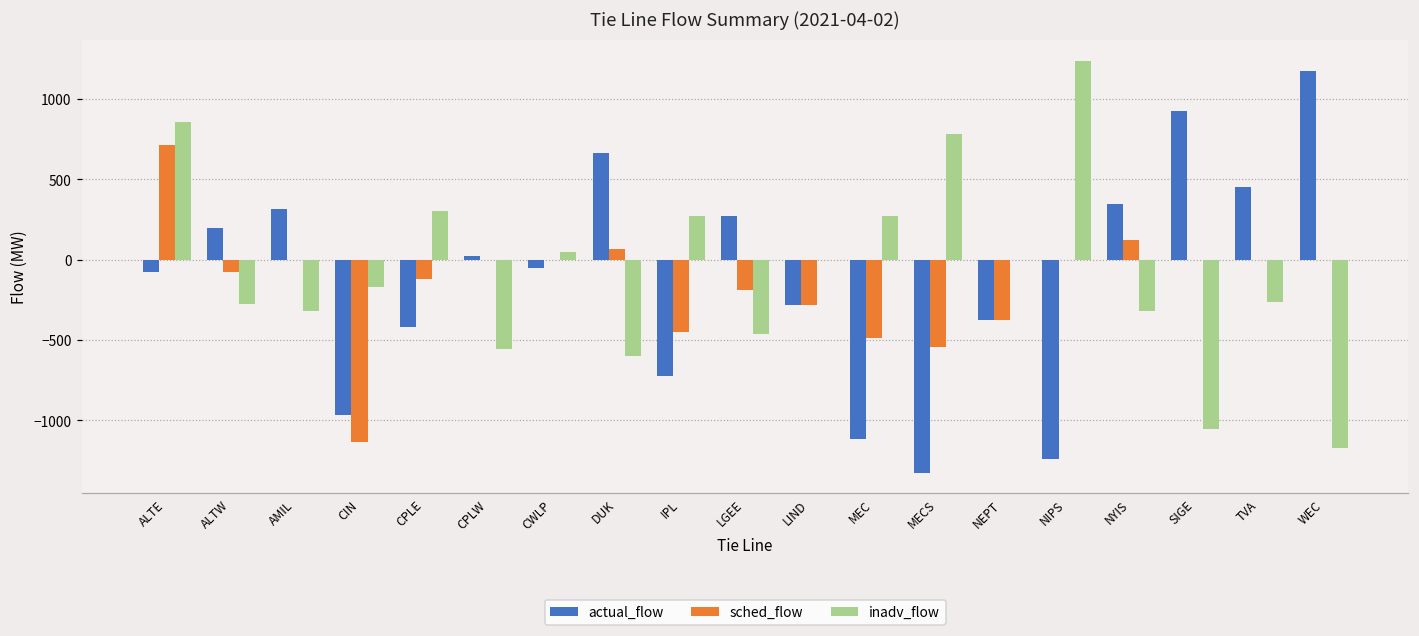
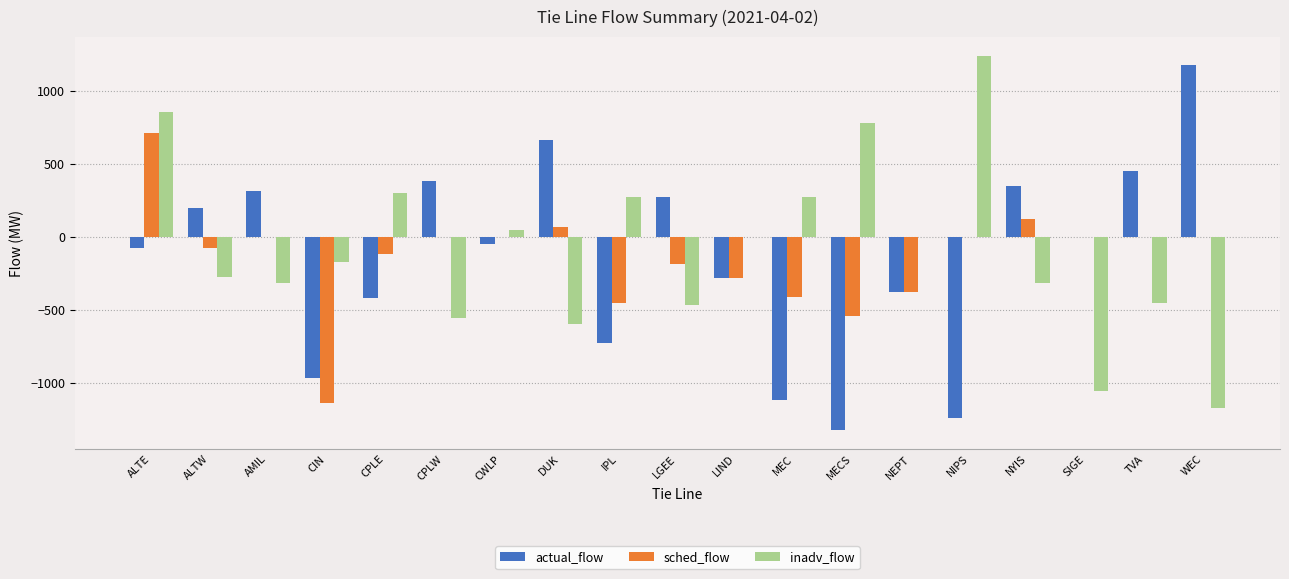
actual_flow, CPLW: 30 -> 390
sched_flow, MEC: -490 -> -410
actual_flow, SIGE: 920 -> 0
inadv_flow, TVA: -260 -> -450
